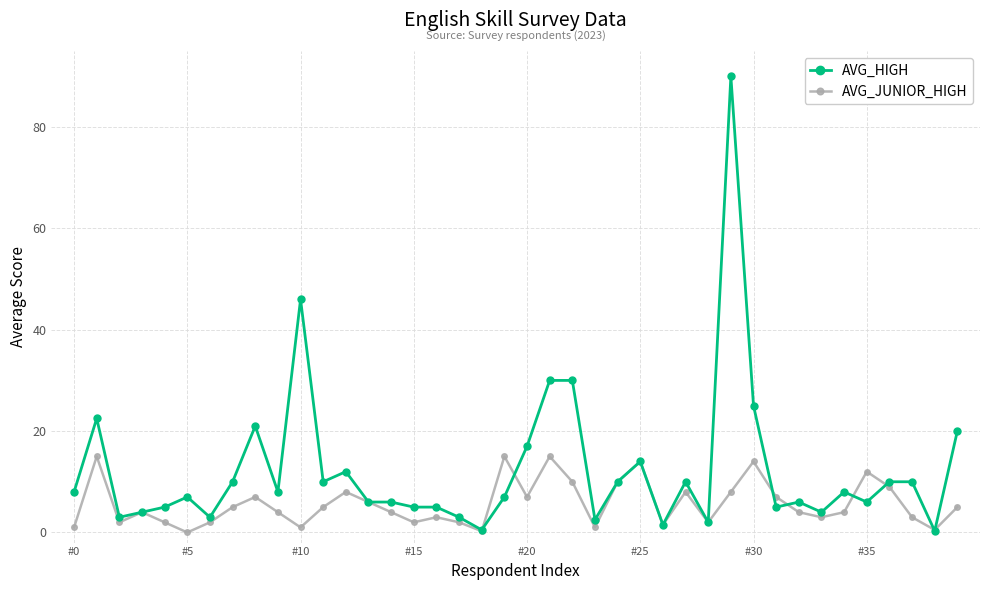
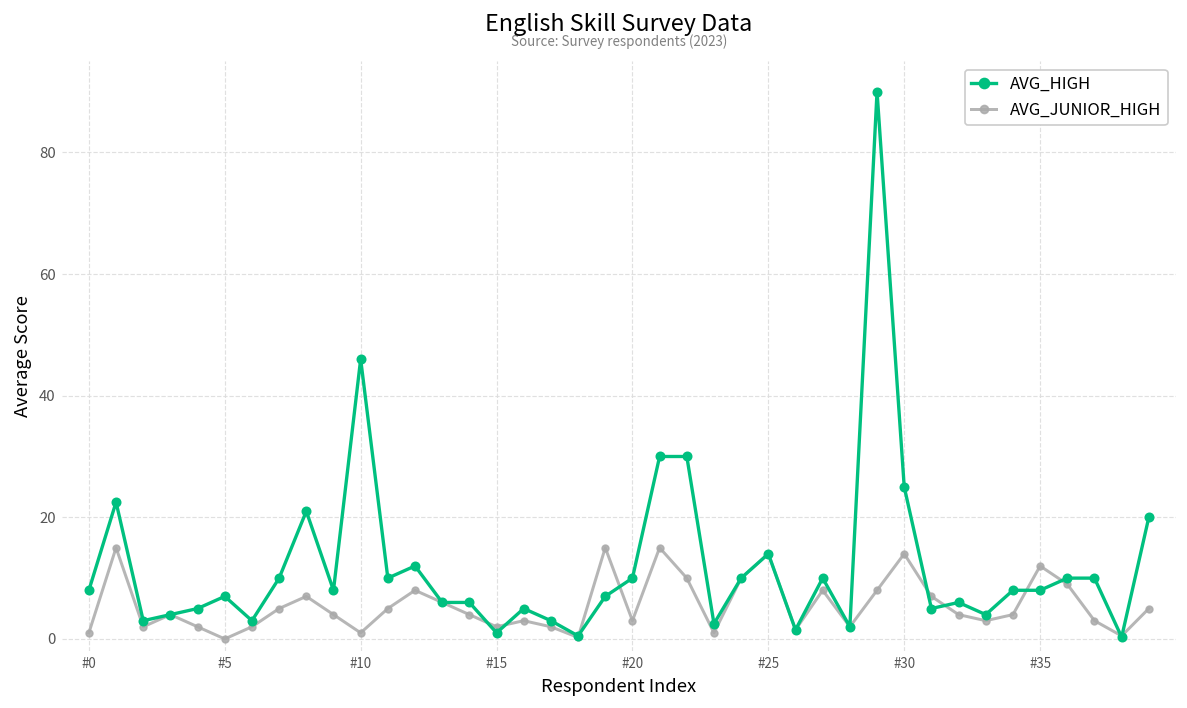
AVG_HIGH, #15: 5 -> 1
AVG_HIGH, #20: 17 -> 10
AVG_JUNIOR_HIGH, #20: 7 -> 3
AVG_HIGH, #35: 6 -> 8
